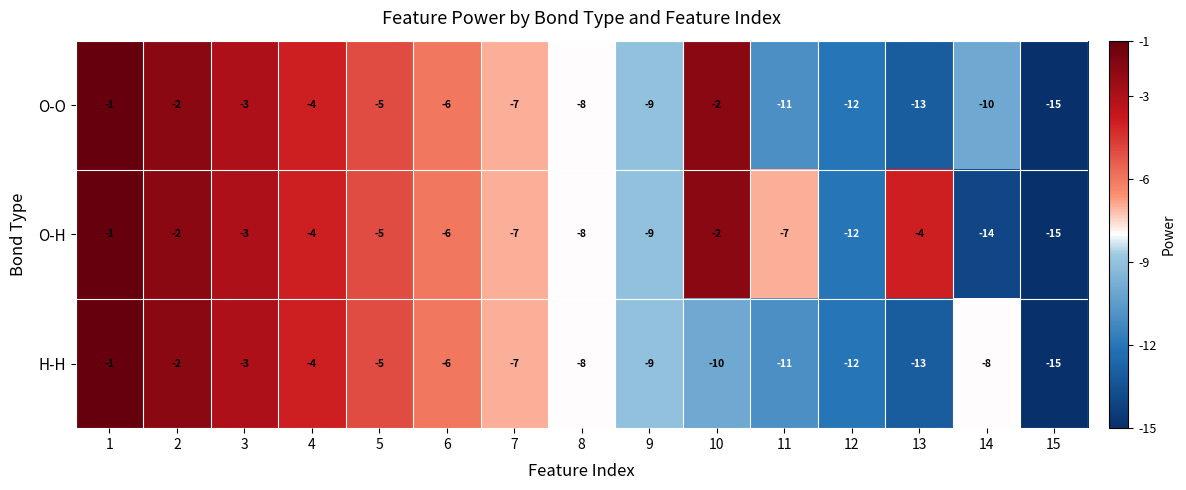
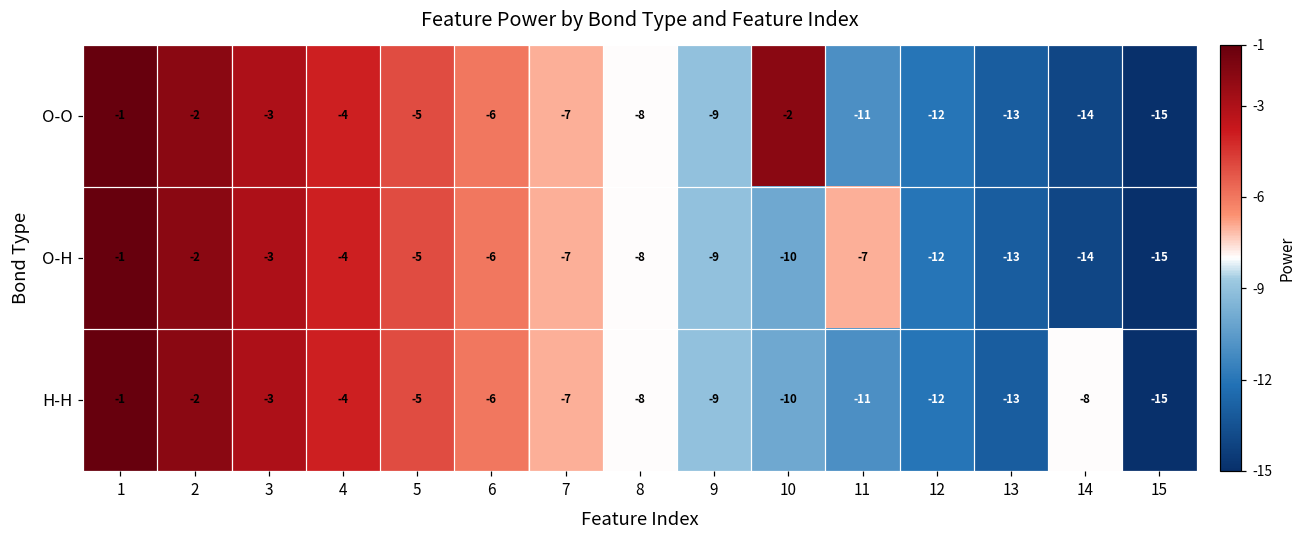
O-O, 14: -10 -> -14
O-H, 10: -2 -> -10
O-H, 13: -4 -> -13
